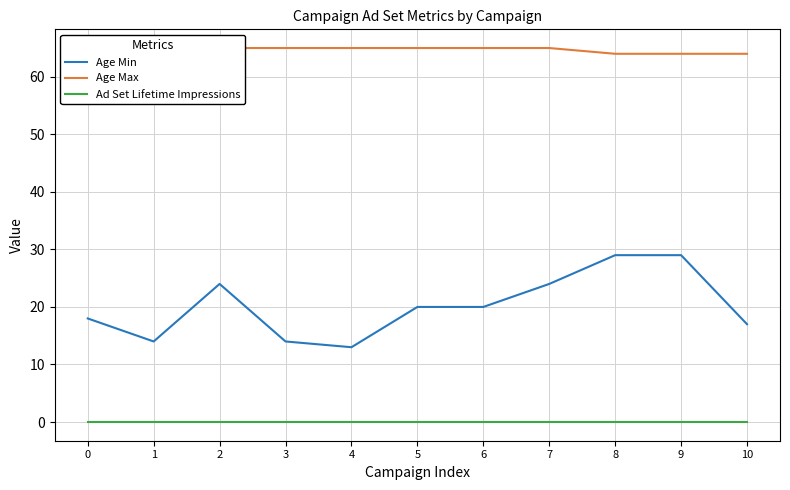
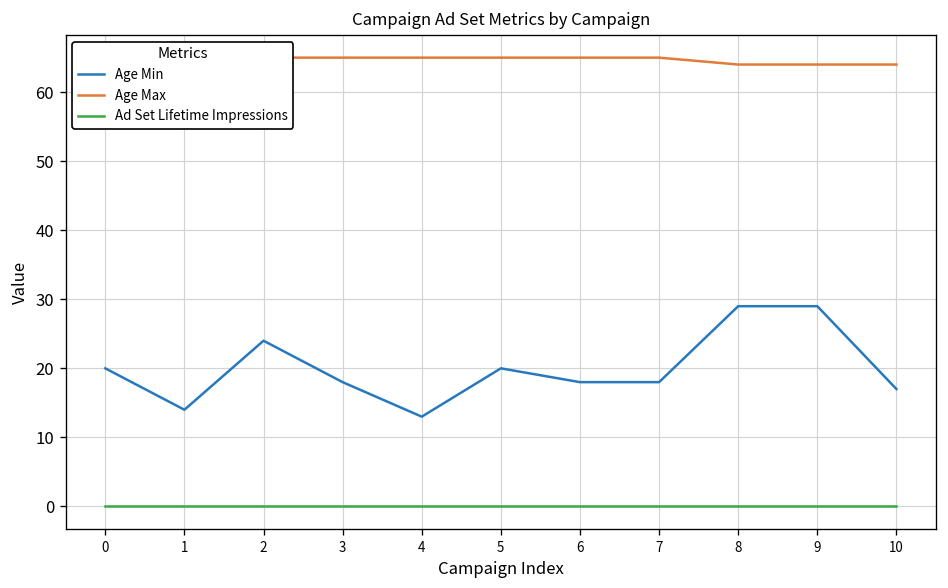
Age Min, 0: 18 -> 20
Age Min, 3: 14 -> 18
Age Min, 6: 20 -> 18
Age Min, 7: 24 -> 18
